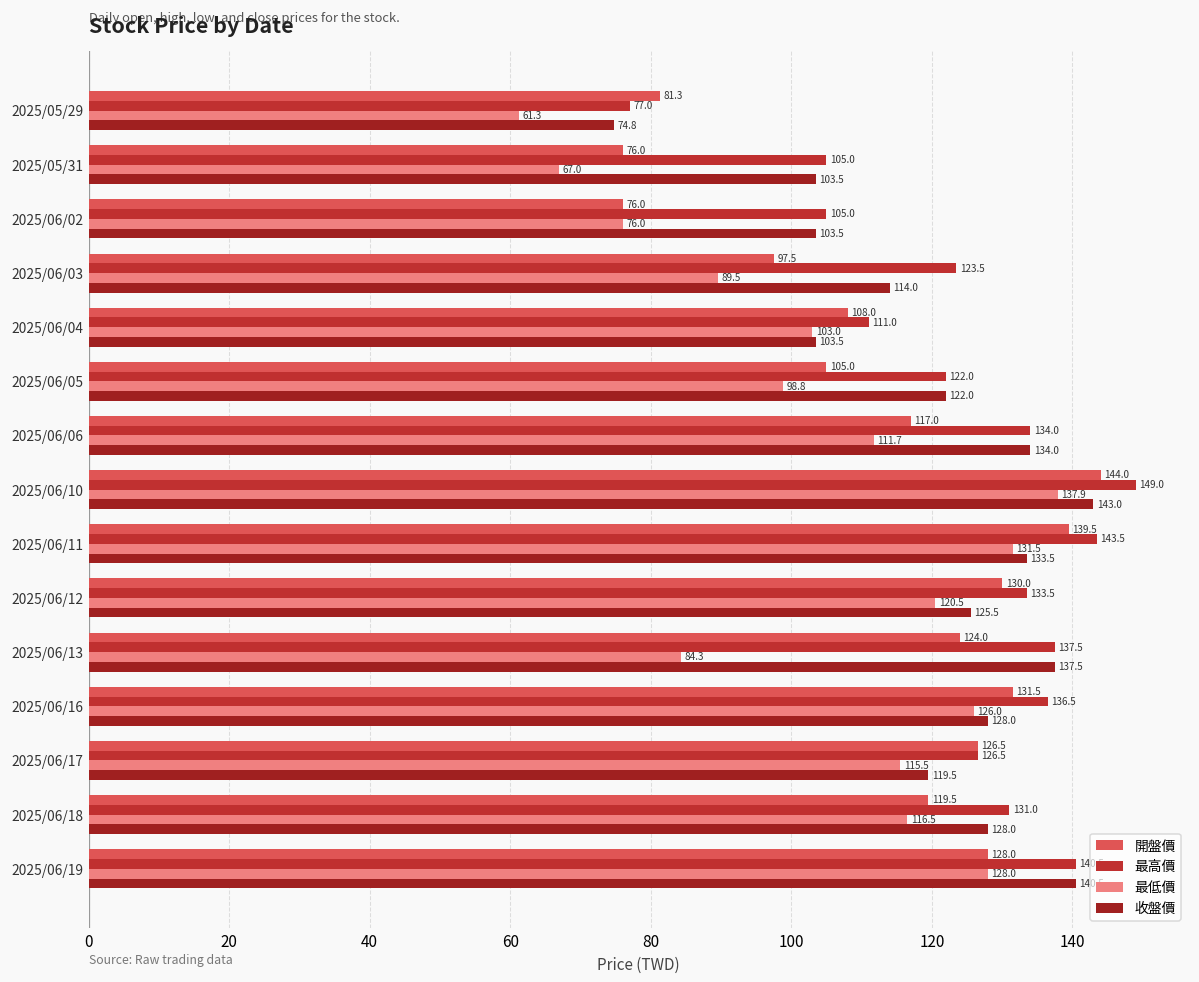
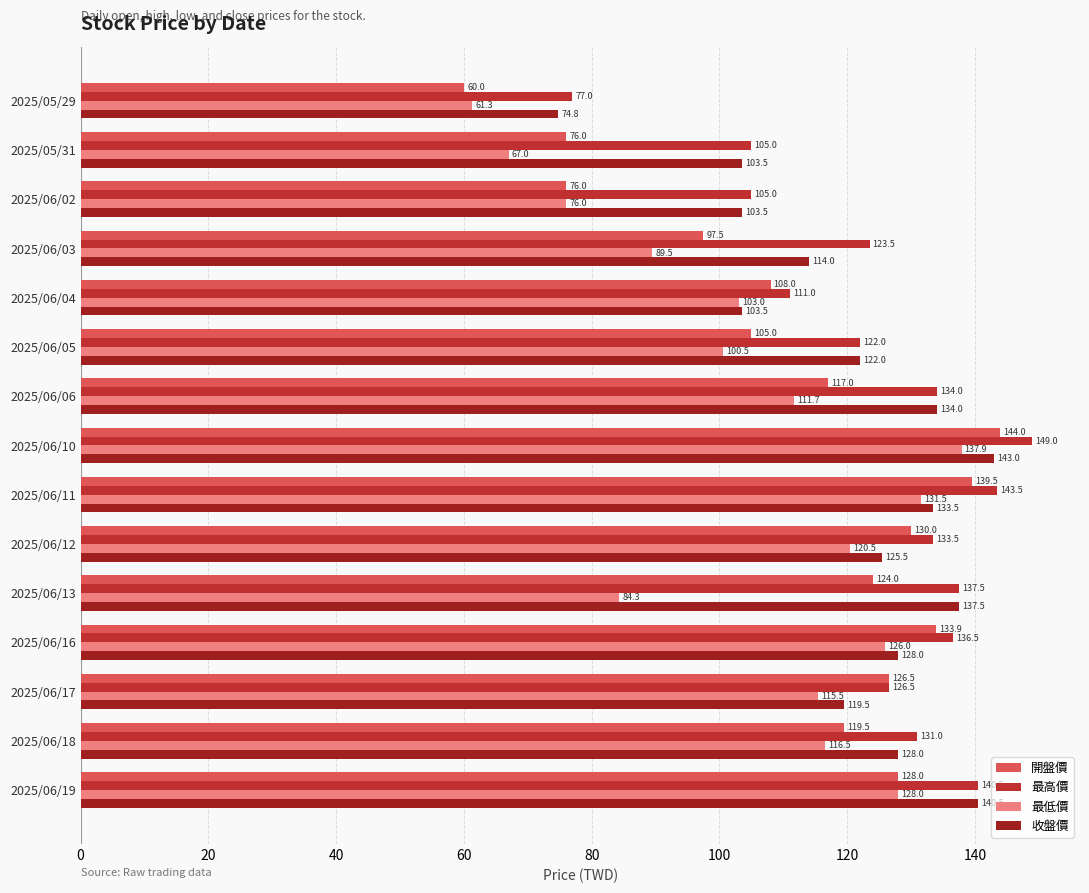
開盤價, 2025/05/29: 81.3 -> 60.0
最低價, 2025/06/05: 98.8 -> 100.5
開盤價, 2025/06/16: 131.5 -> 133.9
